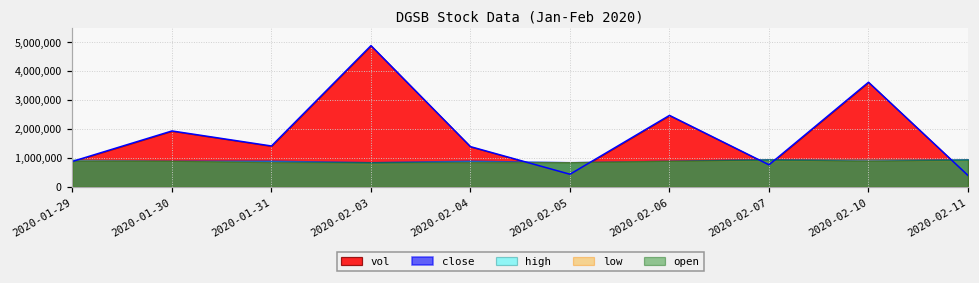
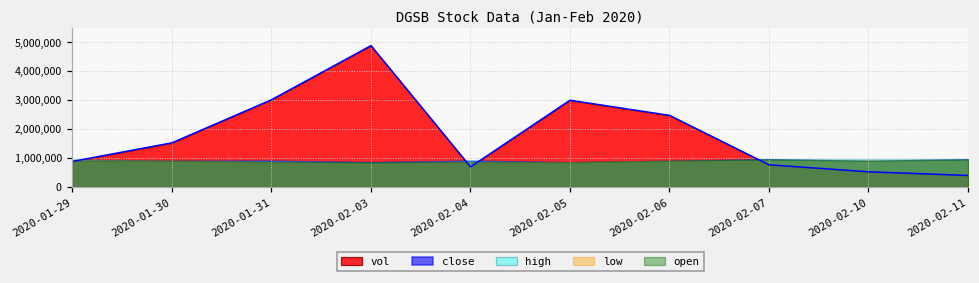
vol, 2020-01-30: 1,900,000 -> 1,500,000
vol, 2020-01-31: 1,400,000 -> 3,000,000
vol, 2020-02-04: 1,400,000 -> 700,000
vol, 2020-02-05: 400,000 -> 3,000,000
vol, 2020-02-10: 3,600,000 -> 500,000
